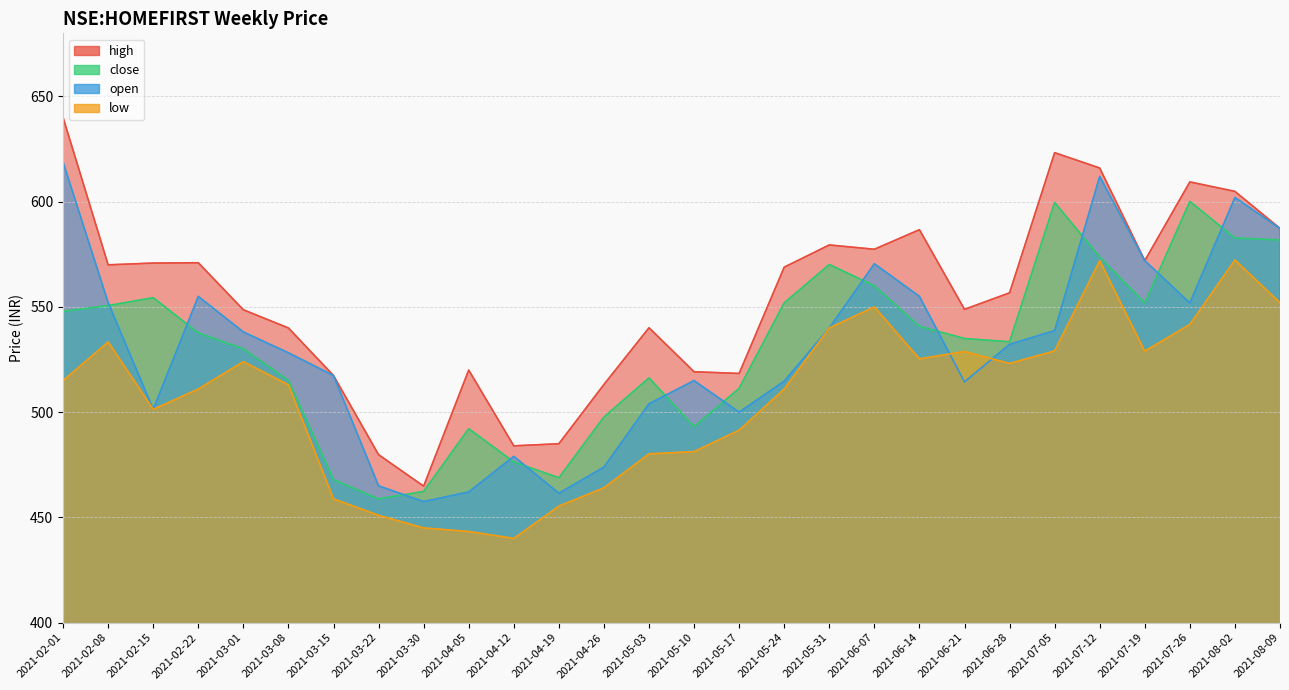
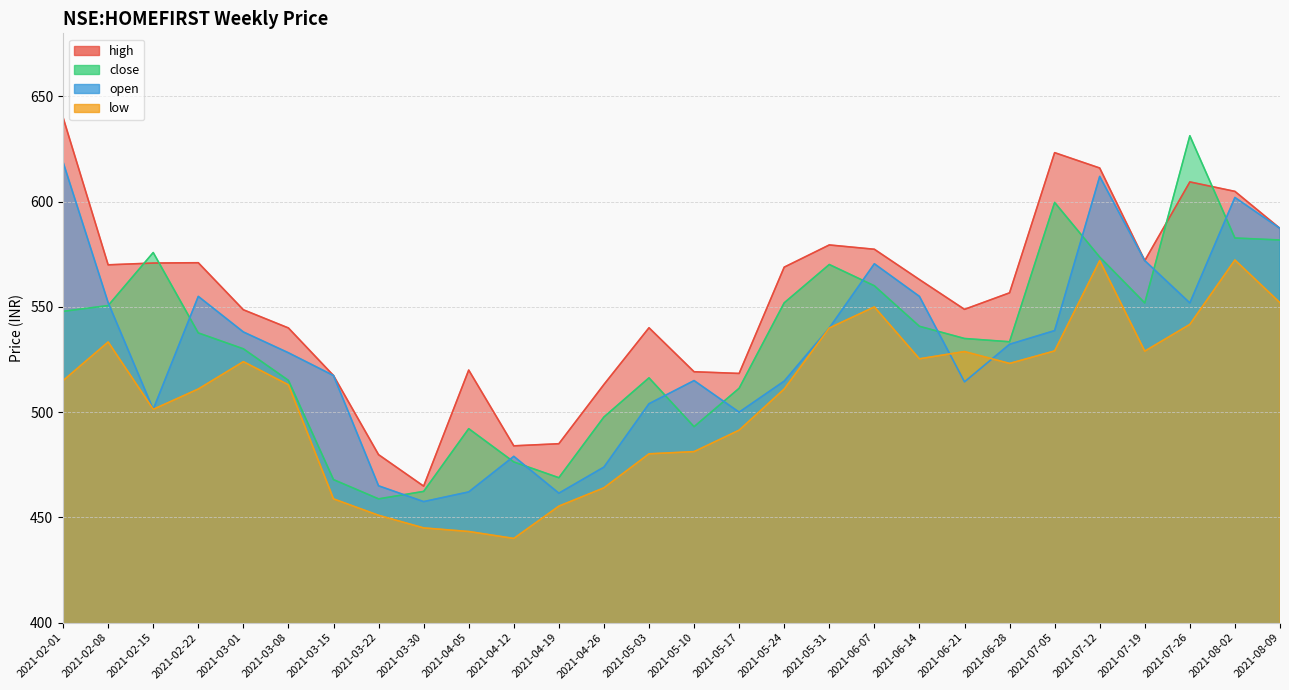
close, 2021-02-15: 554 -> 576
high, 2021-06-14: 587 -> 563
close, 2021-07-26: 600 -> 631
